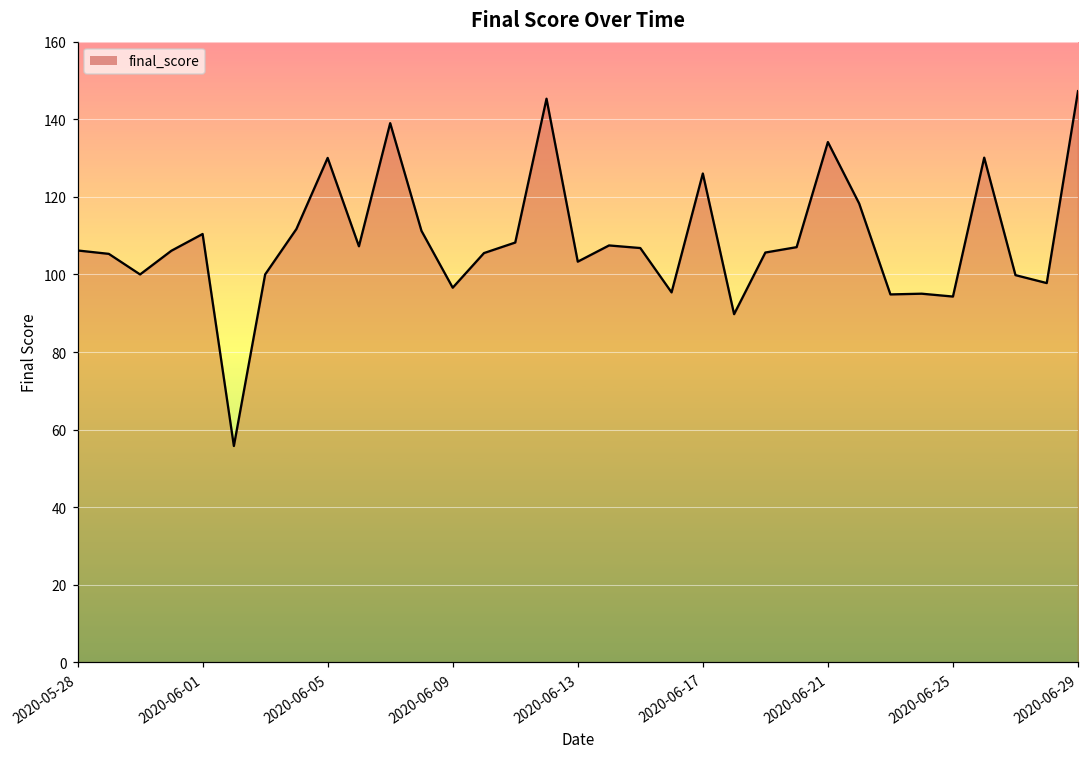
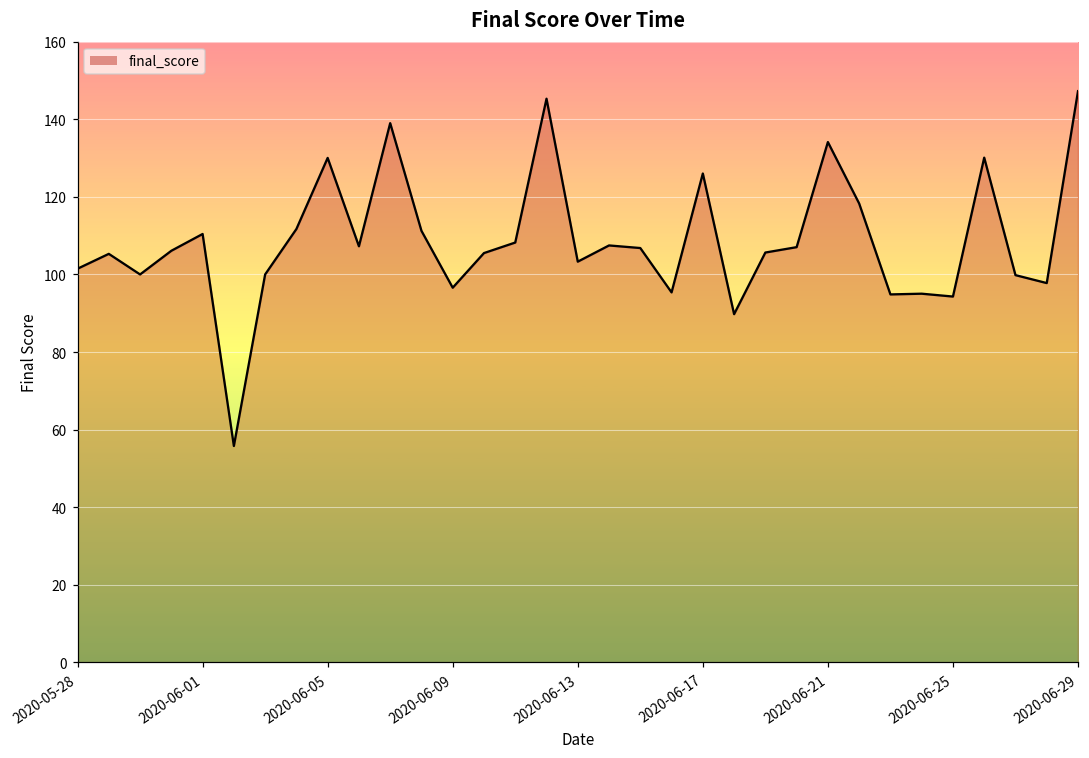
2020-05-28: 106 -> 101
